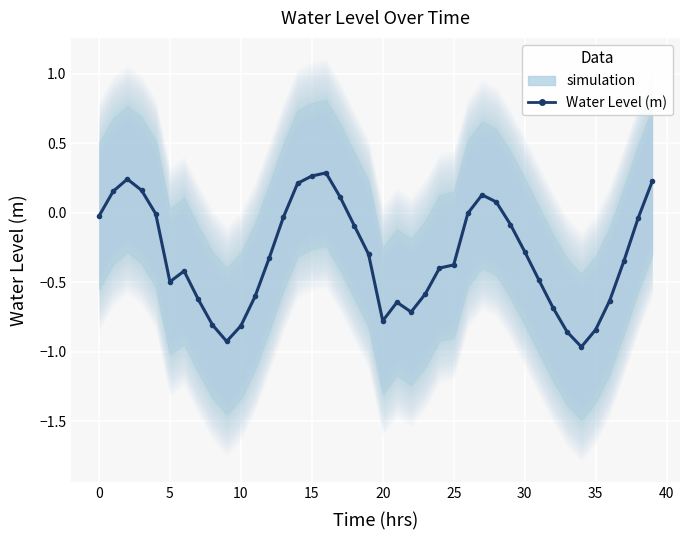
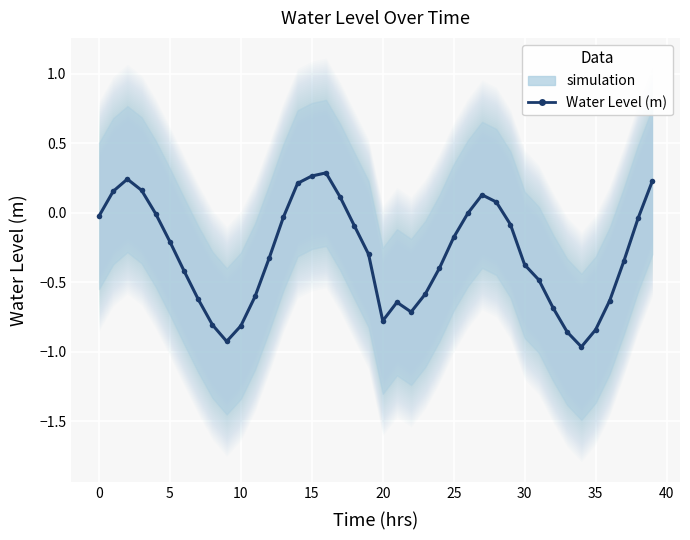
Water Level (m), 5: -0.50 -> -0.21
Water Level (m), 25: -0.38 -> -0.18
Water Level (m), 30: -0.28 -> -0.38
